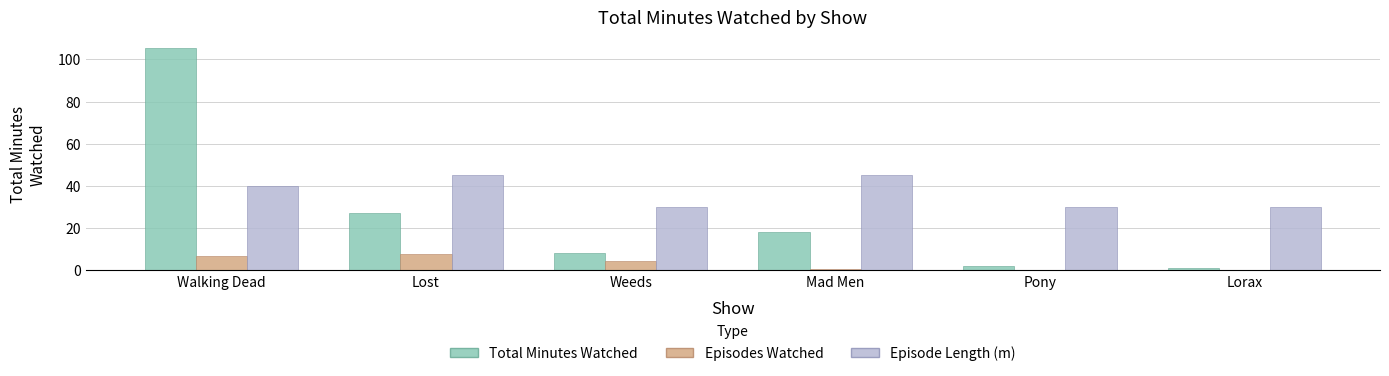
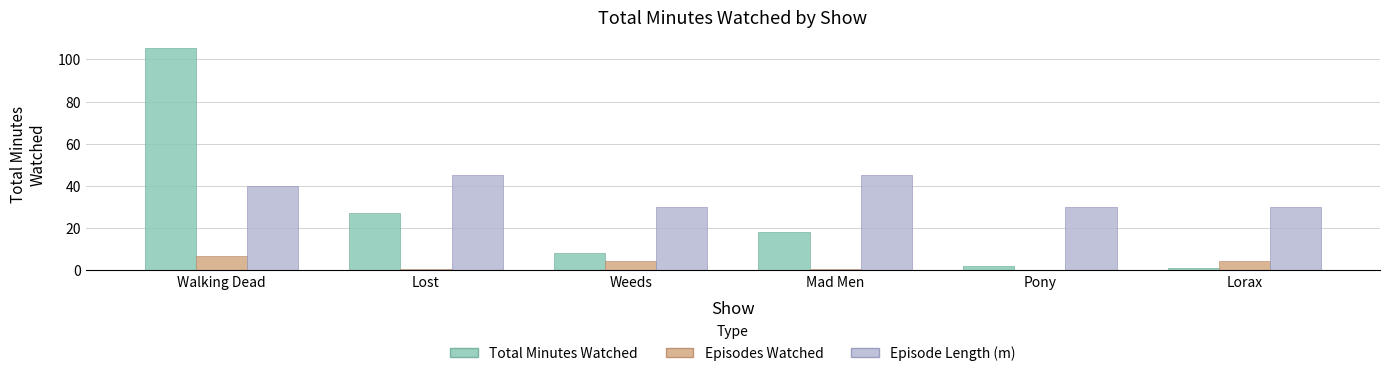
Episodes Watched, Lost: 8 -> 1
Episodes Watched, Lorax: 0 -> 5
